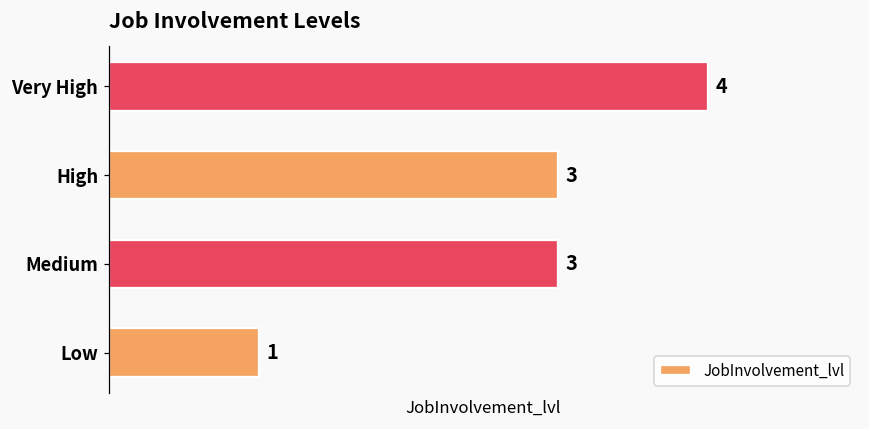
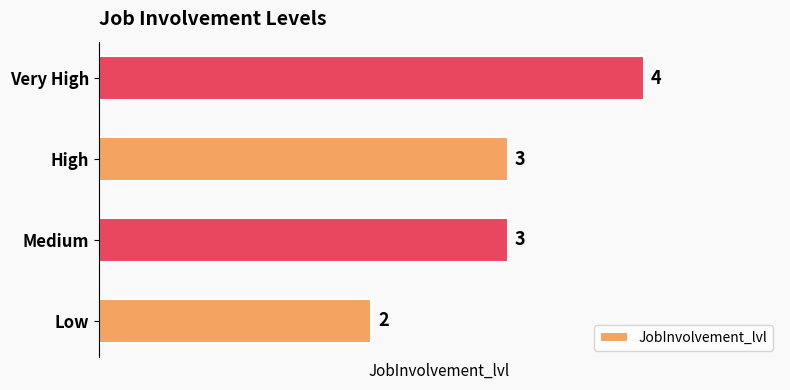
Low: 1 -> 2
